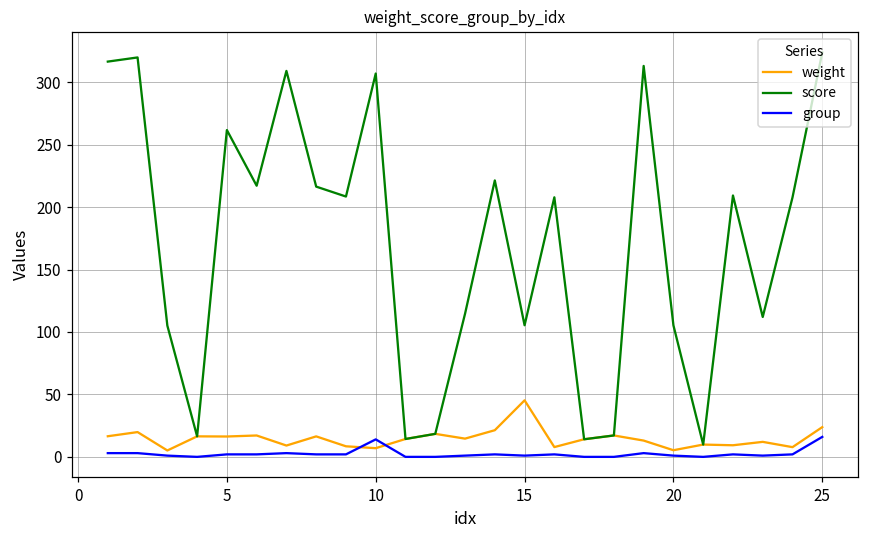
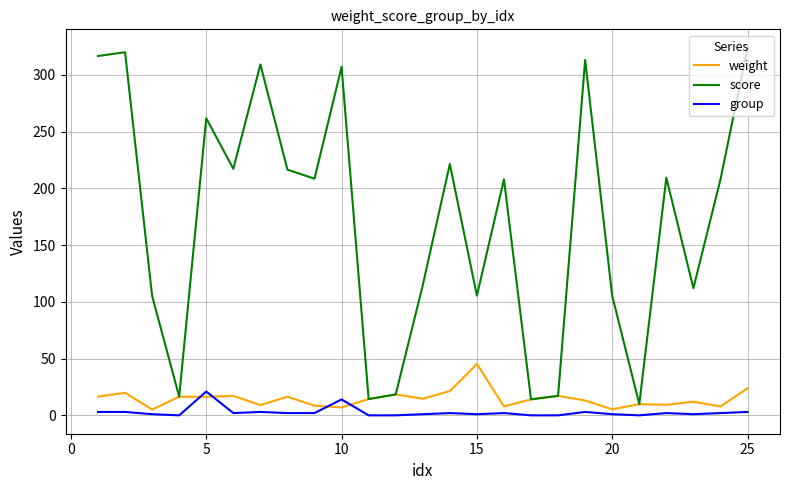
group, 5: 2 -> 21
group, 25: 16 -> 3
